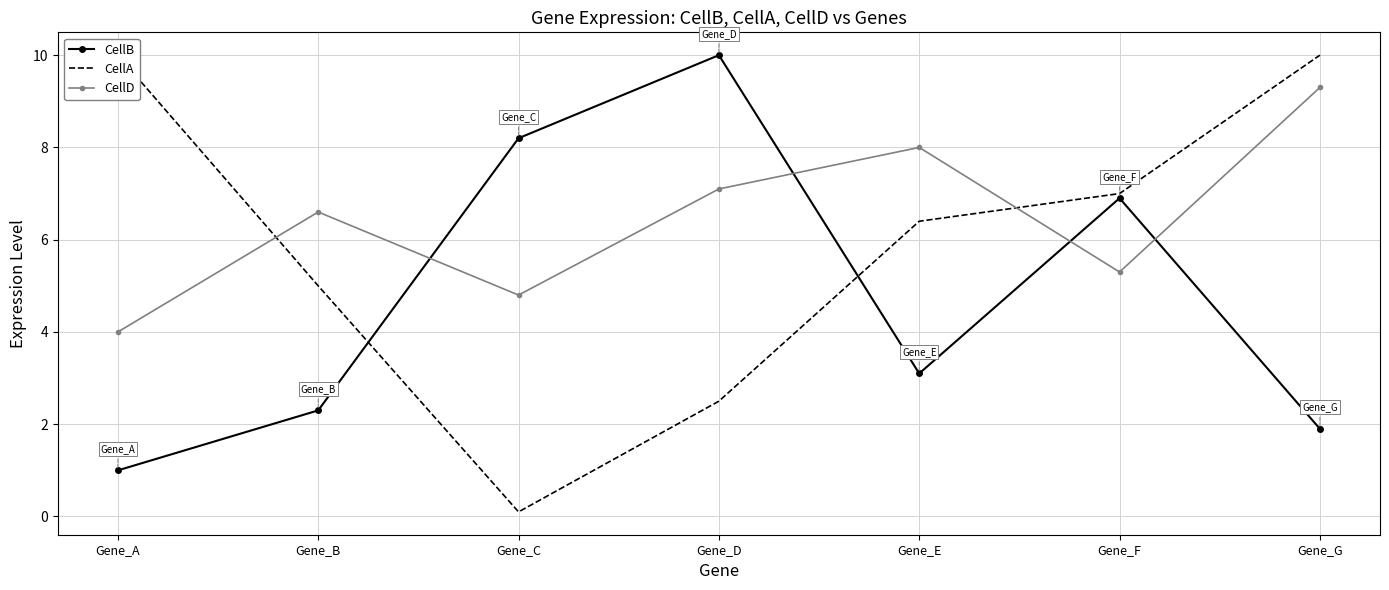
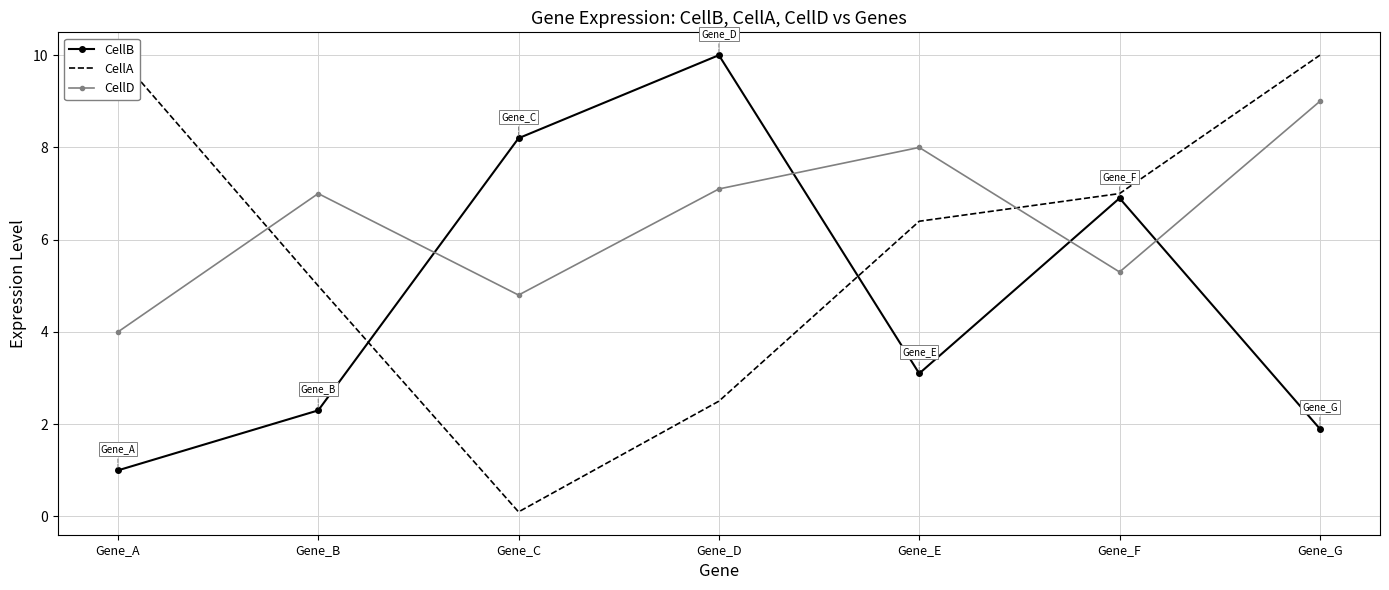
CellD, Gene_B: 6.6 -> 7.0
CellD, Gene_G: 9.3 -> 9.0
